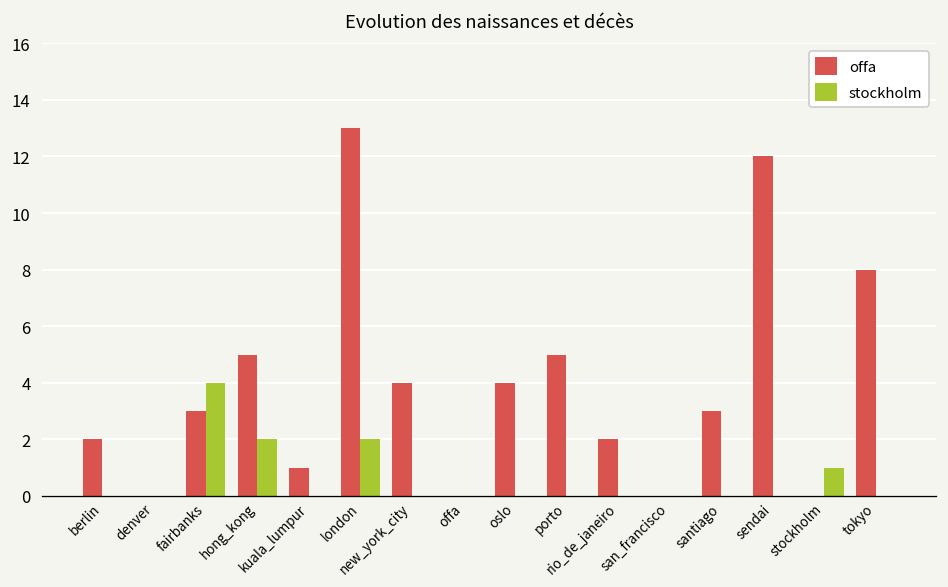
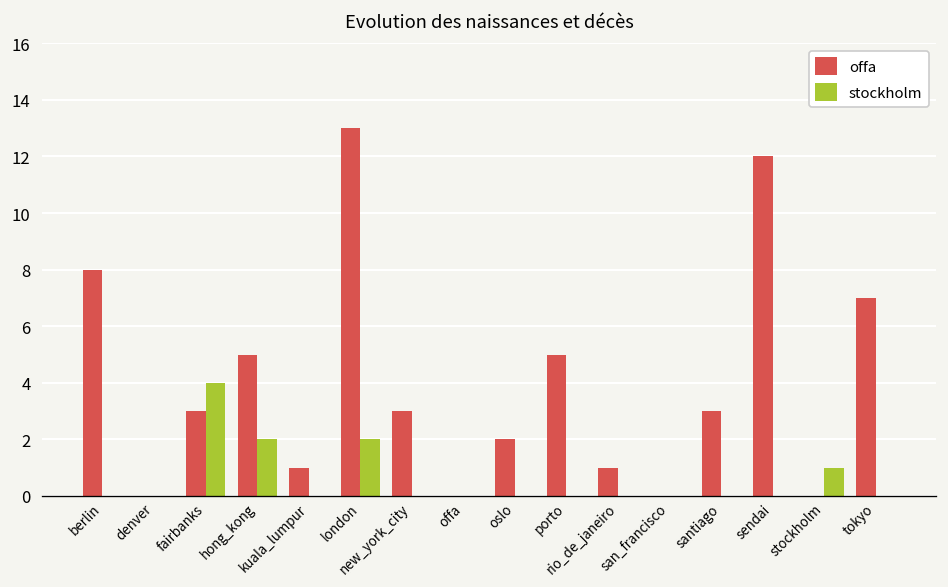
offa, berlin: 2 -> 8
offa, new_york_city: 4 -> 3
offa, oslo: 4 -> 2
offa, rio_de_janeiro: 2 -> 1
offa, tokyo: 8 -> 7
